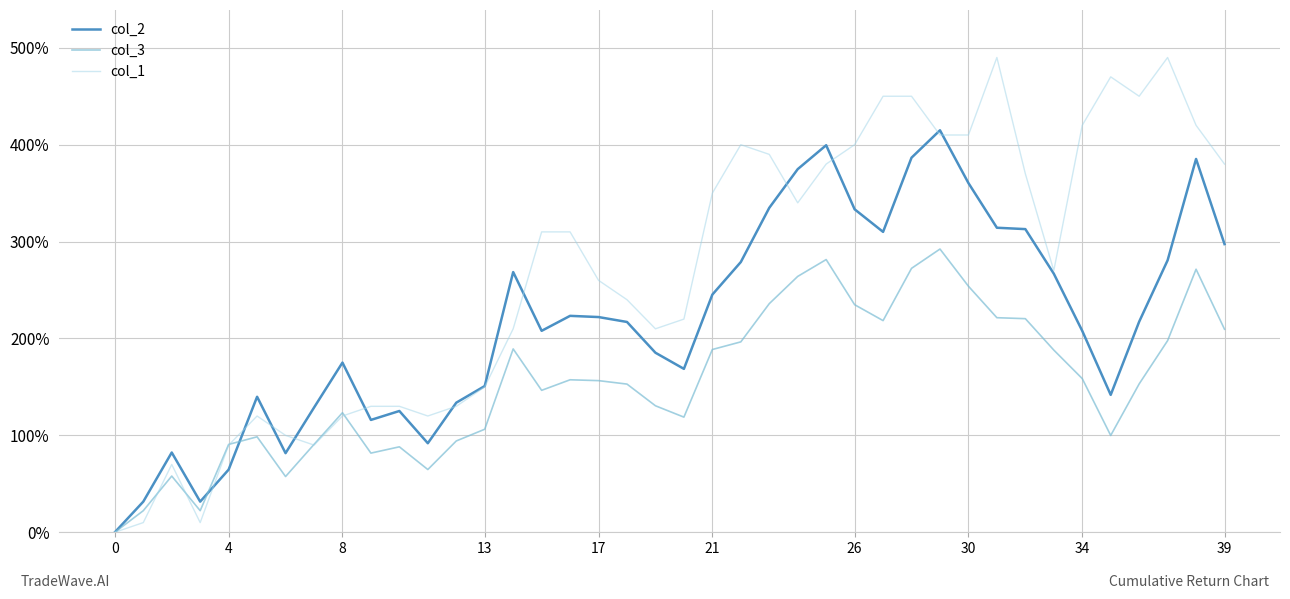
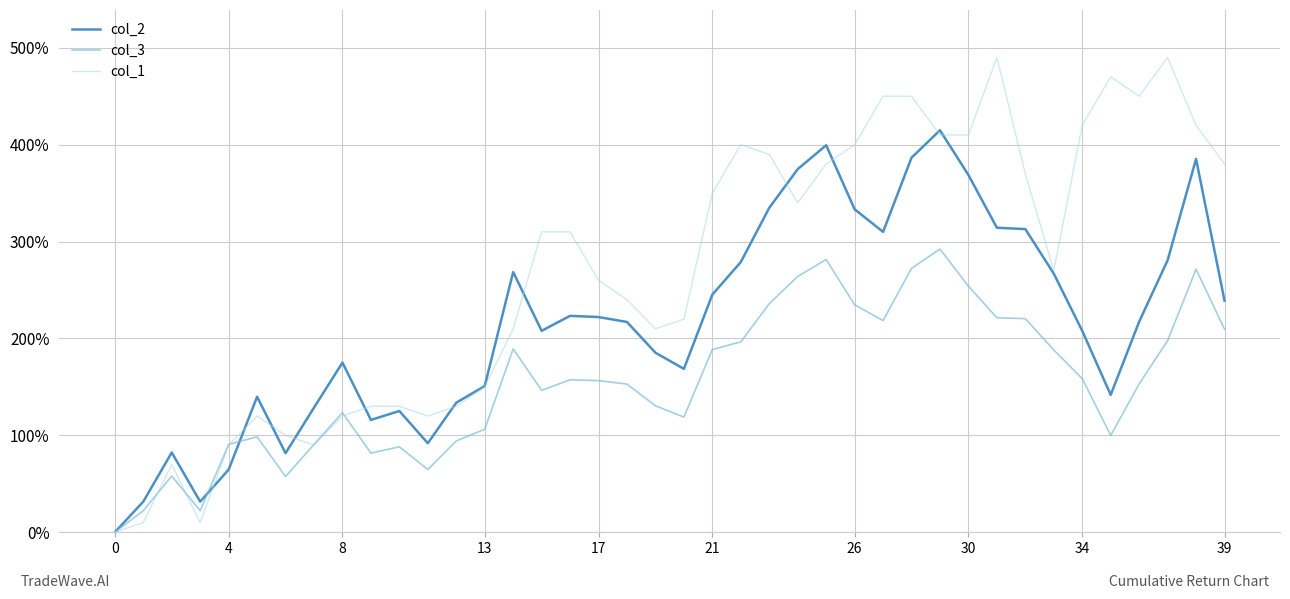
col_2, 30: 360% -> 370%
col_2, 39: 300% -> 240%
